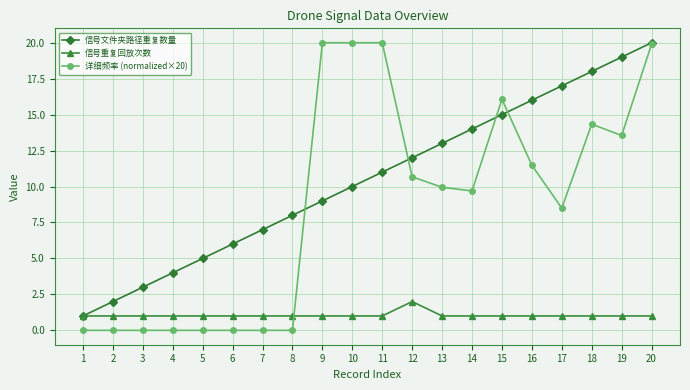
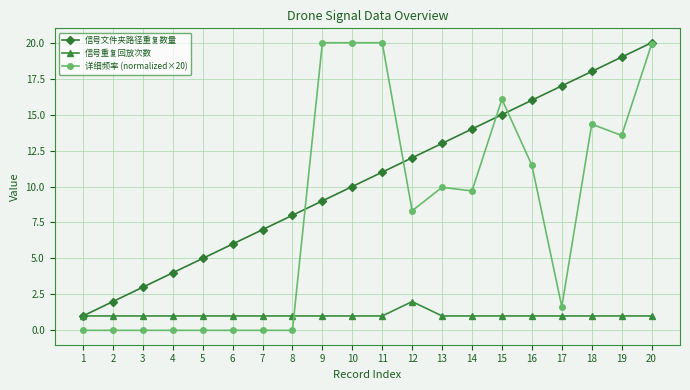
详细频率 (normalized×20), 12: 10.7 -> 8.3
详细频率 (normalized×20), 17: 8.5 -> 1.6
